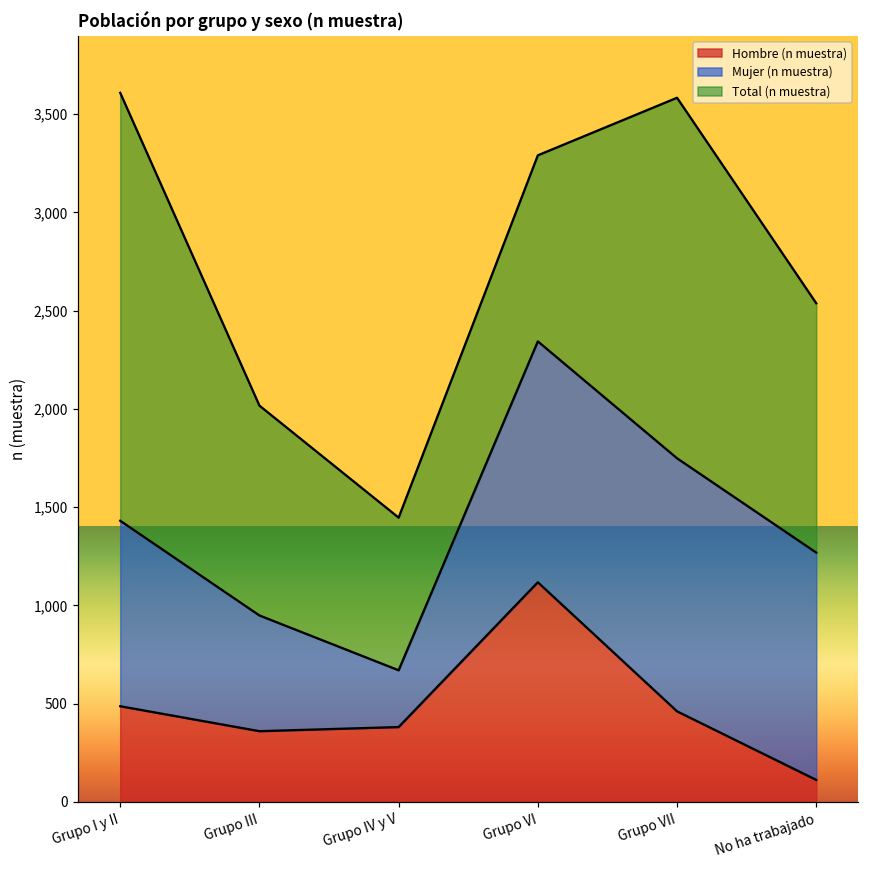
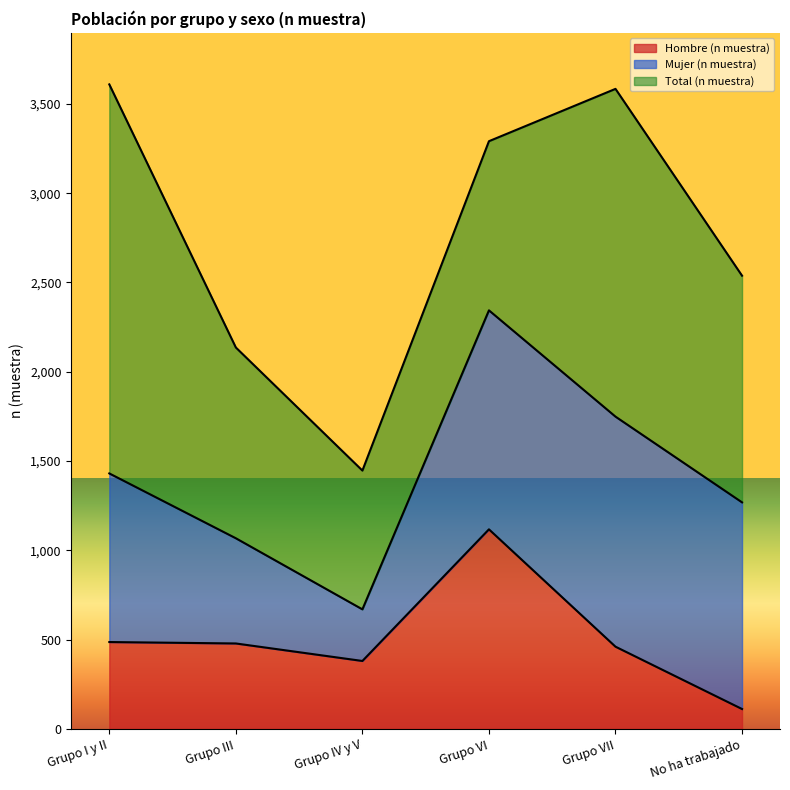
Hombre (n muestra), Grupo III: 360 -> 480
